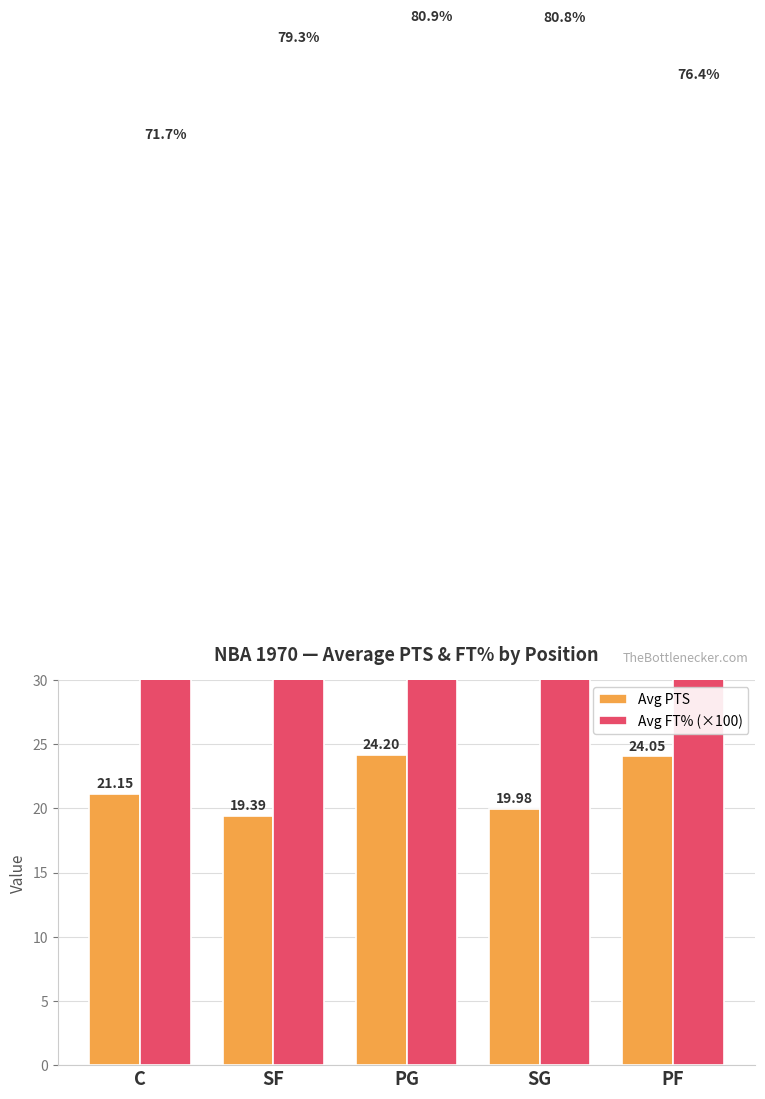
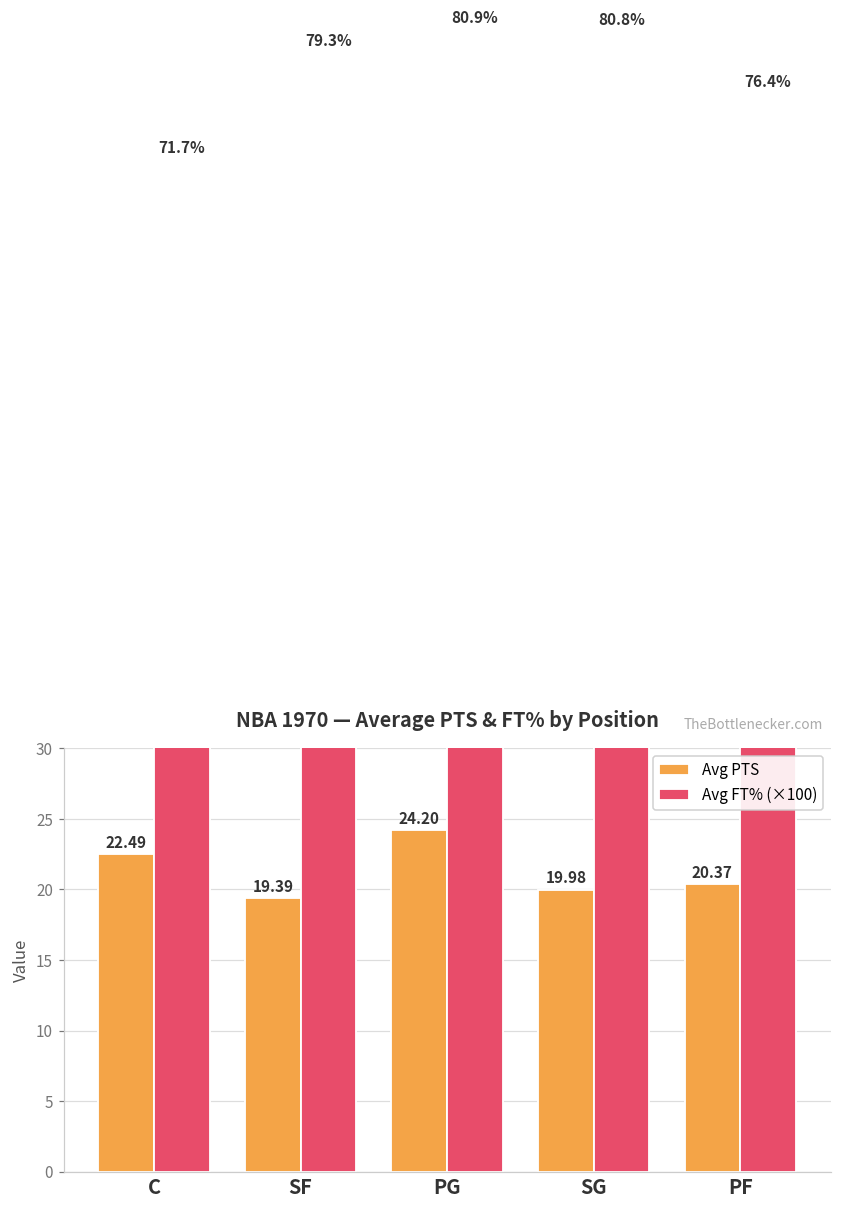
Avg PTS, C: 21.15 -> 22.49
Avg PTS, PF: 24.05 -> 20.37
